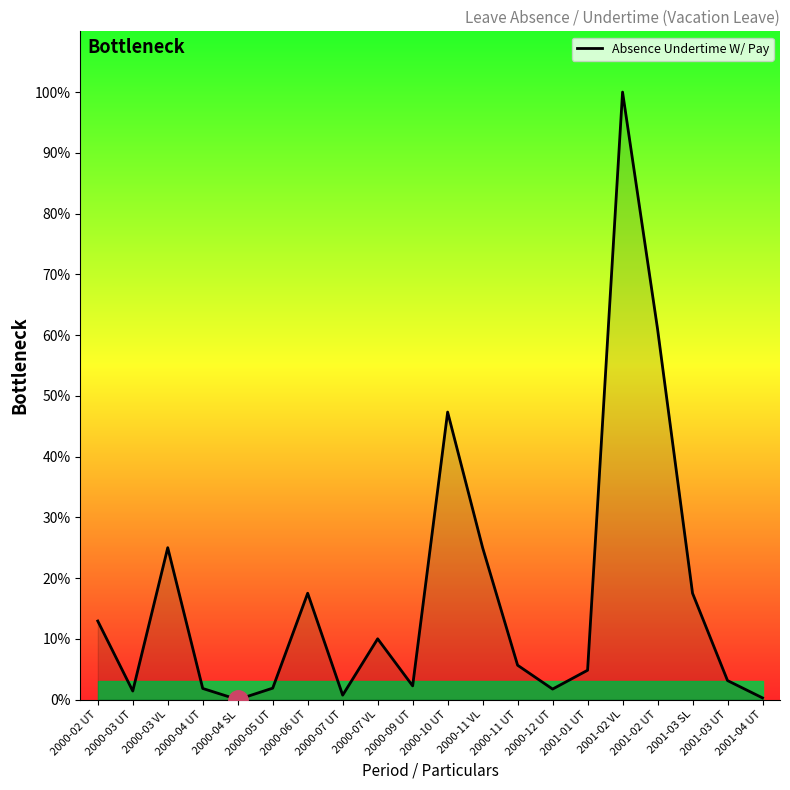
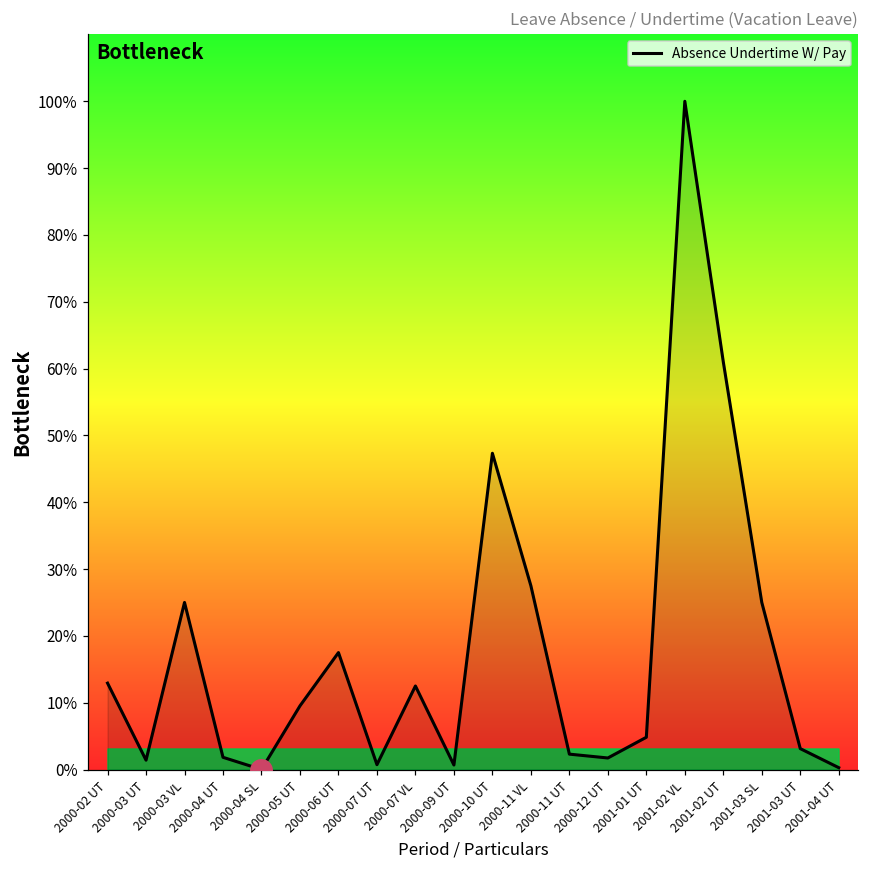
Absence Undertime W/ Pay, 2000-05 UT: 2% -> 10%
Absence Undertime W/ Pay, 2000-07 VL: 10% -> 13%
Absence Undertime W/ Pay, 2000-09 UT: 2% -> 1%
Absence Undertime W/ Pay, 2000-11 VL: 25% -> 28%
Absence Undertime W/ Pay, 2000-11 UT: 6% -> 2%
Absence Undertime W/ Pay, 2001-03 SL: 18% -> 25%
